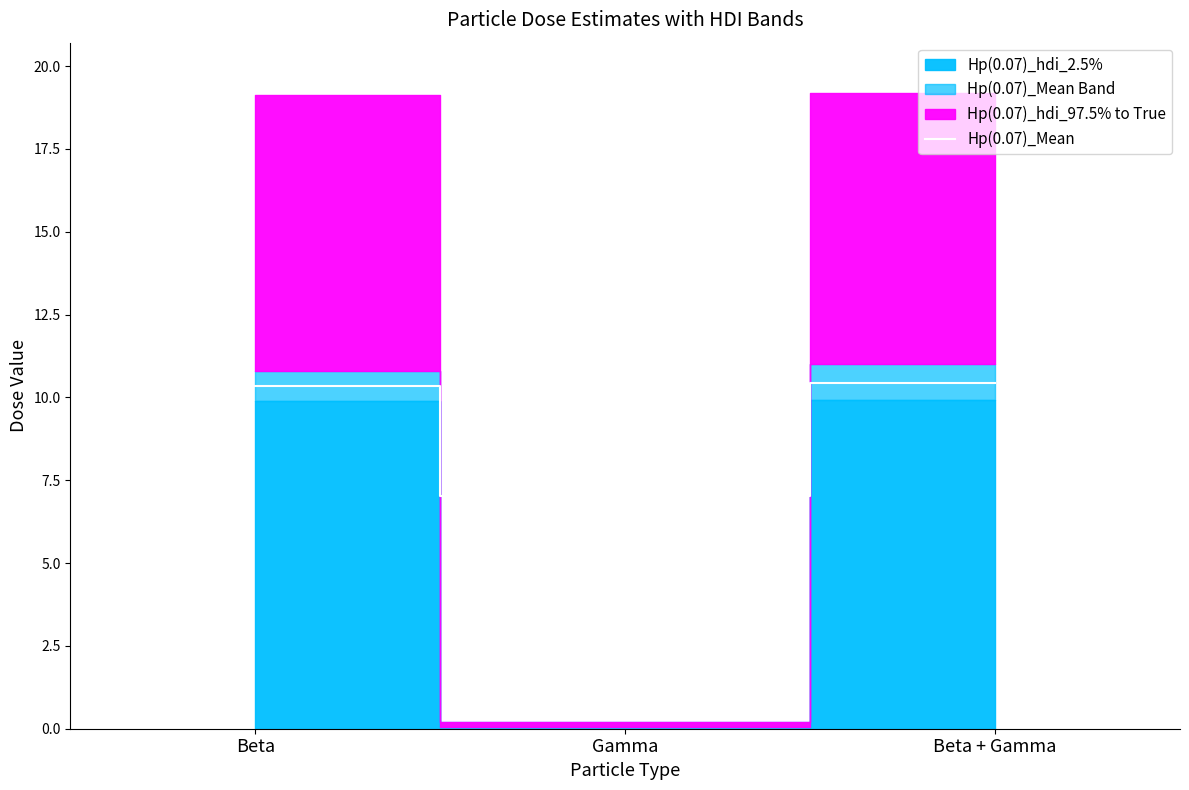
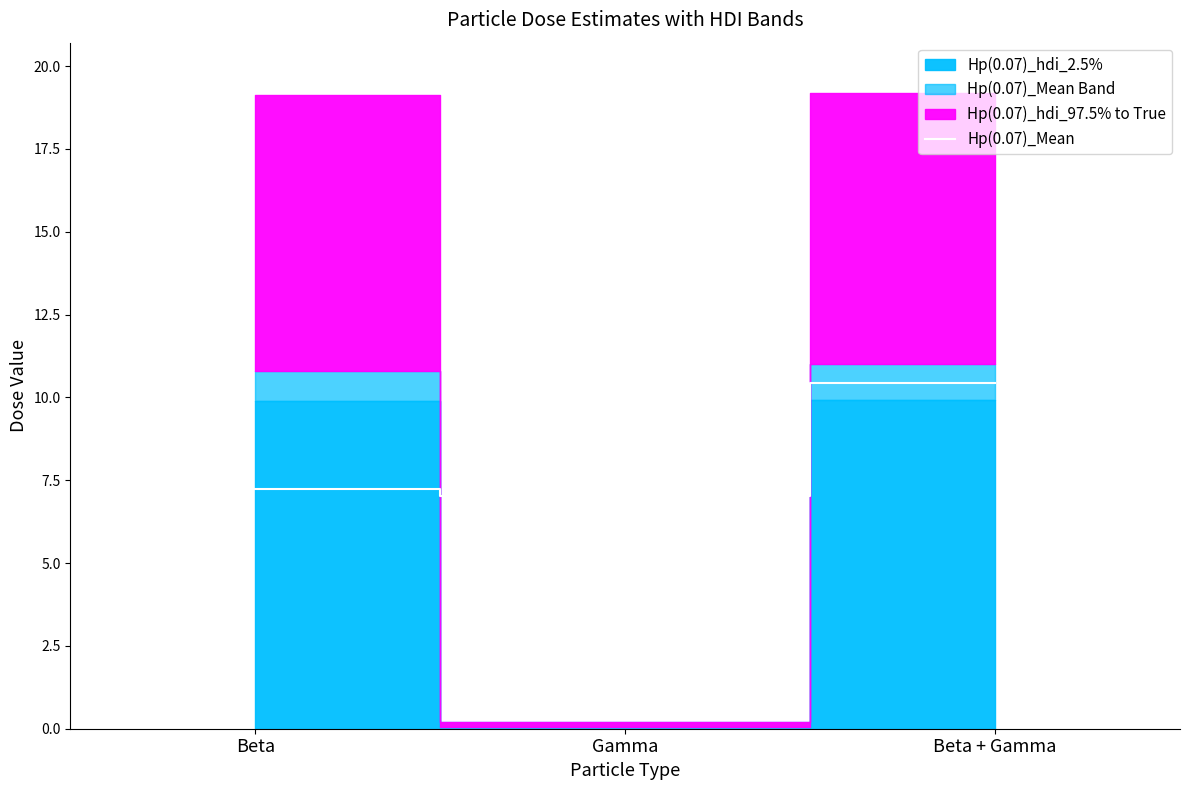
Hp(0.07)_Mean, Beta: 10.3 -> 7.2
